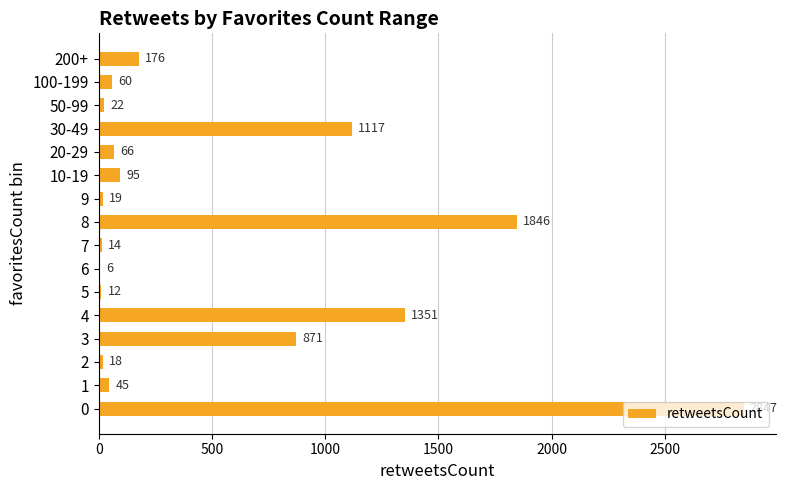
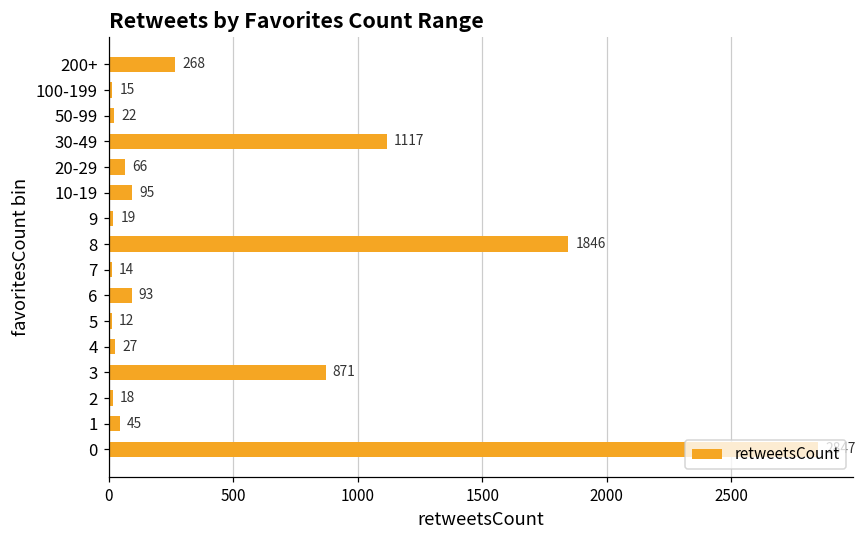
200+: 176 -> 268
100-199: 60 -> 15
6: 6 -> 93
4: 1351 -> 27
